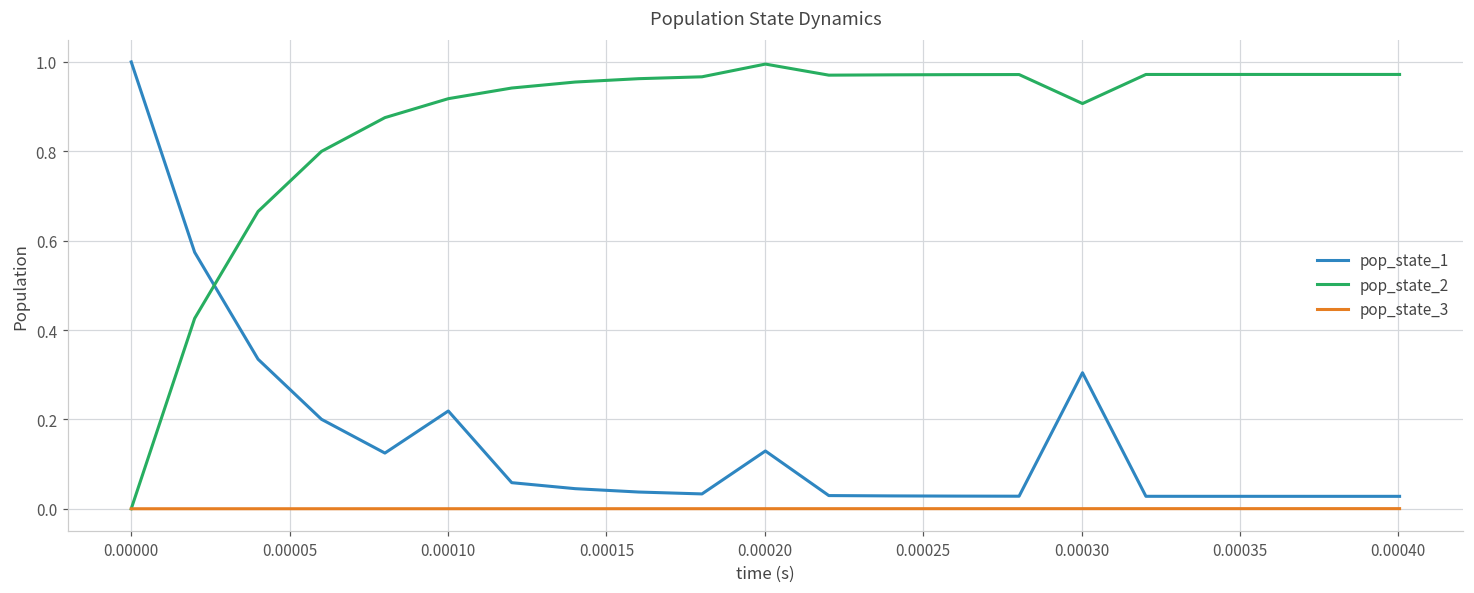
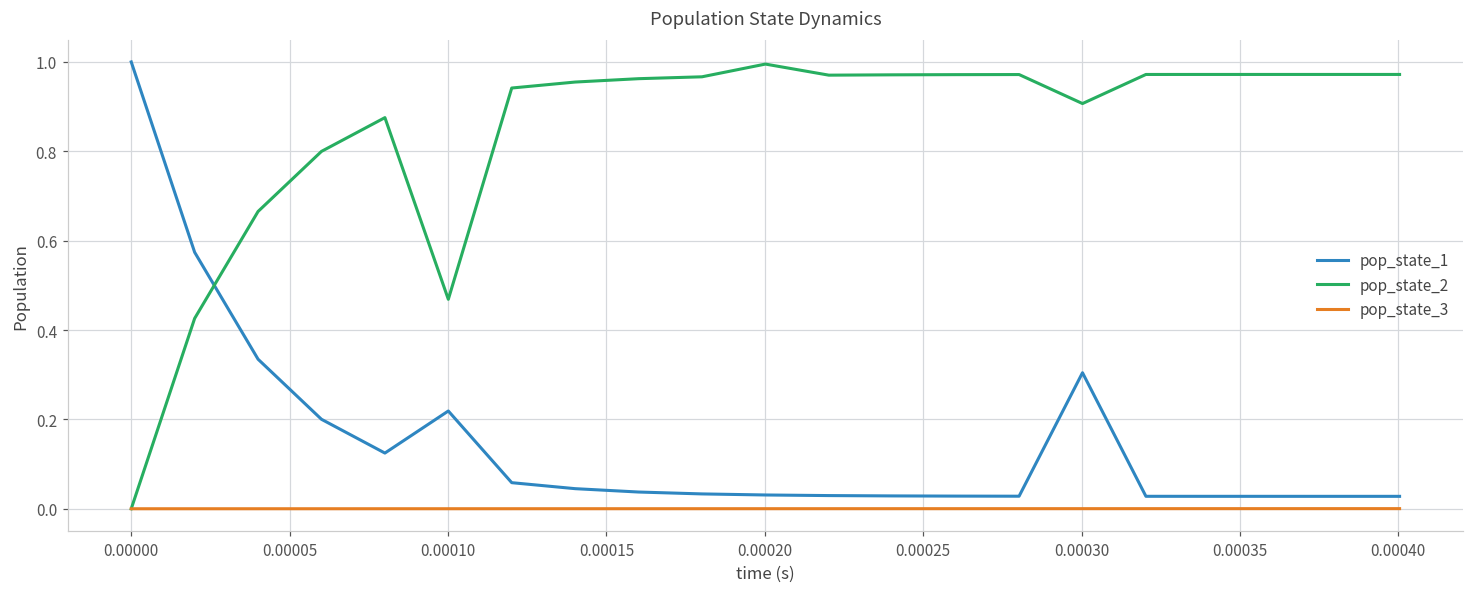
pop_state_2, 0.00010: 0.92 -> 0.47
pop_state_1, 0.00020: 0.13 -> 0.03
